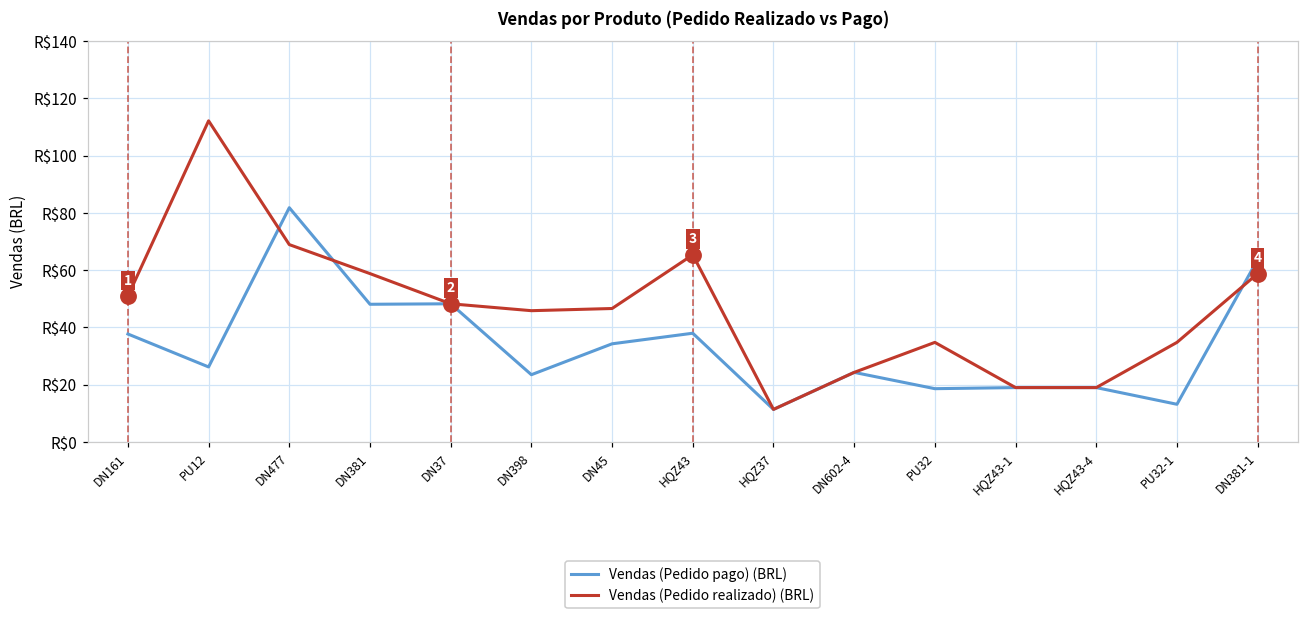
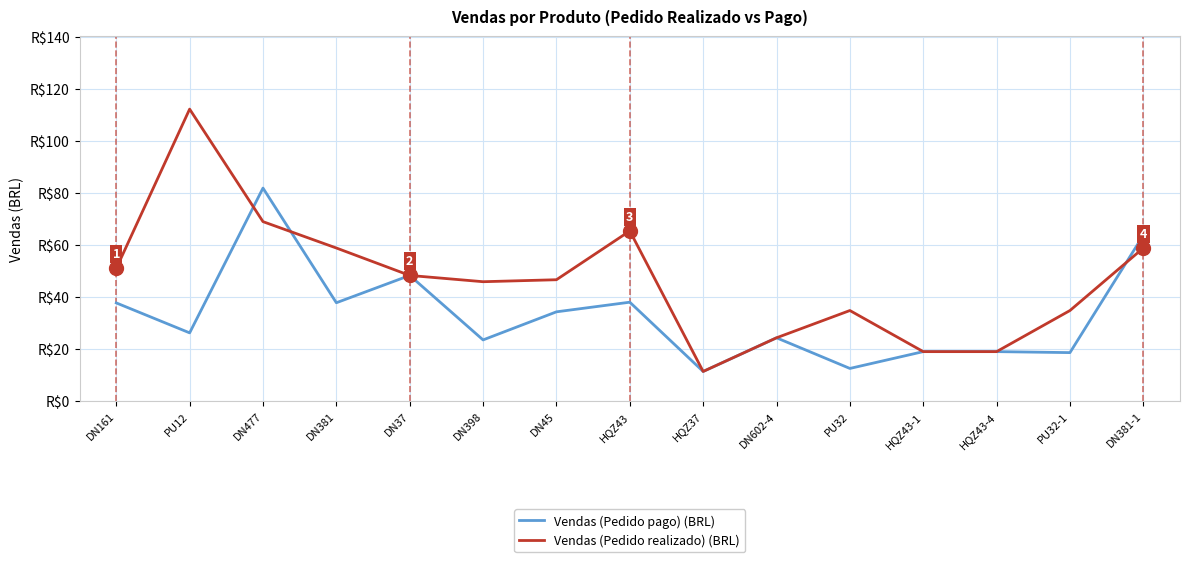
Vendas (Pedido pago) (BRL), DN381: R$48 -> R$38
Vendas (Pedido pago) (BRL), PU32: R$19 -> R$13
Vendas (Pedido pago) (BRL), PU32-1: R$13 -> R$19
